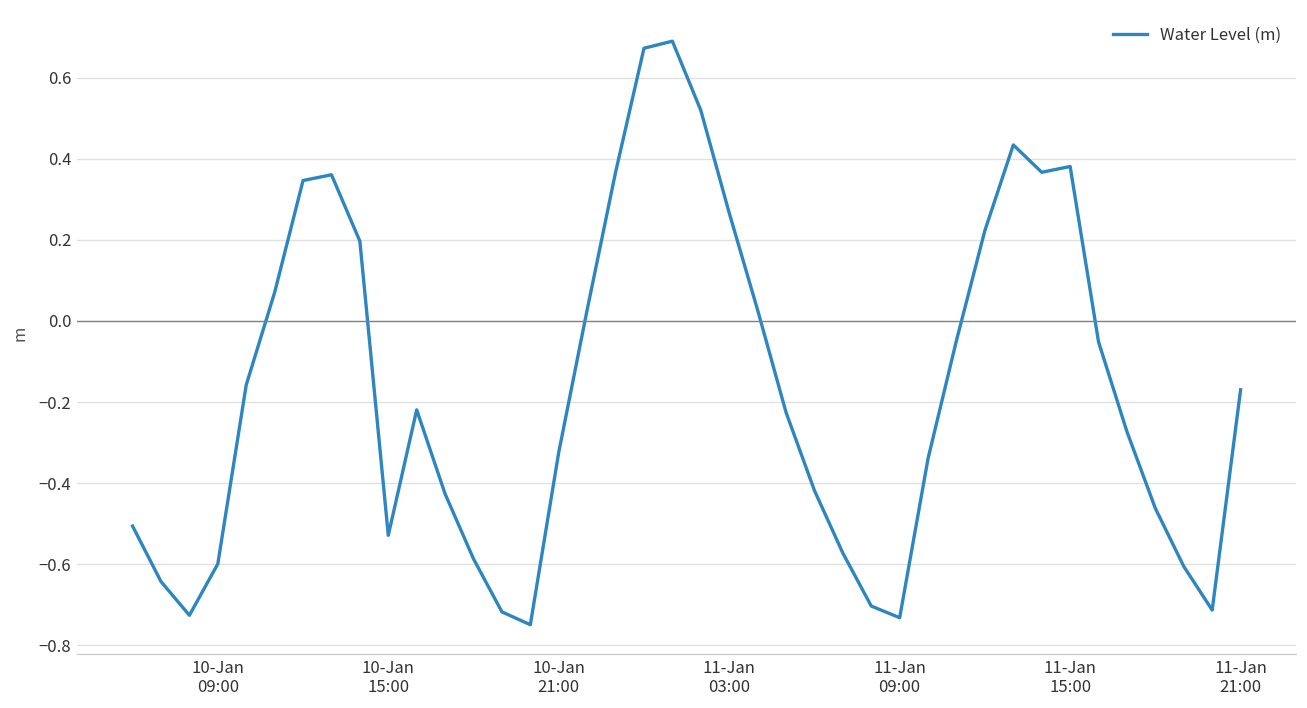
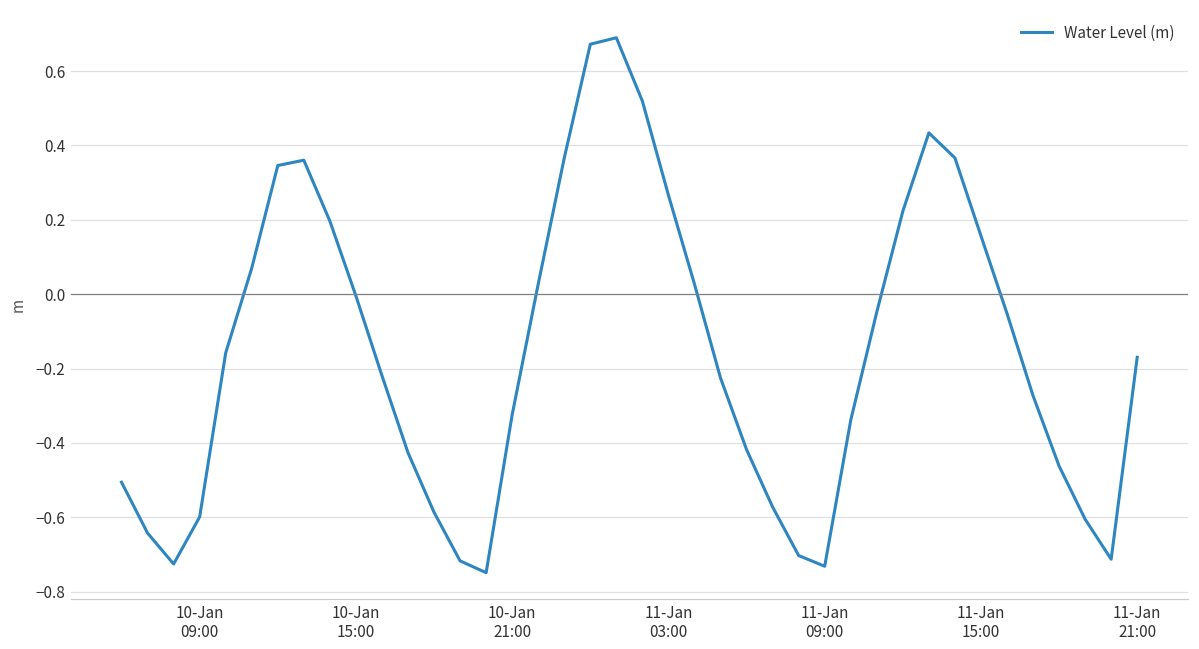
10-Jan 15:00: -0.53 -> 0.00
11-Jan 15:00: 0.38 -> 0.16
